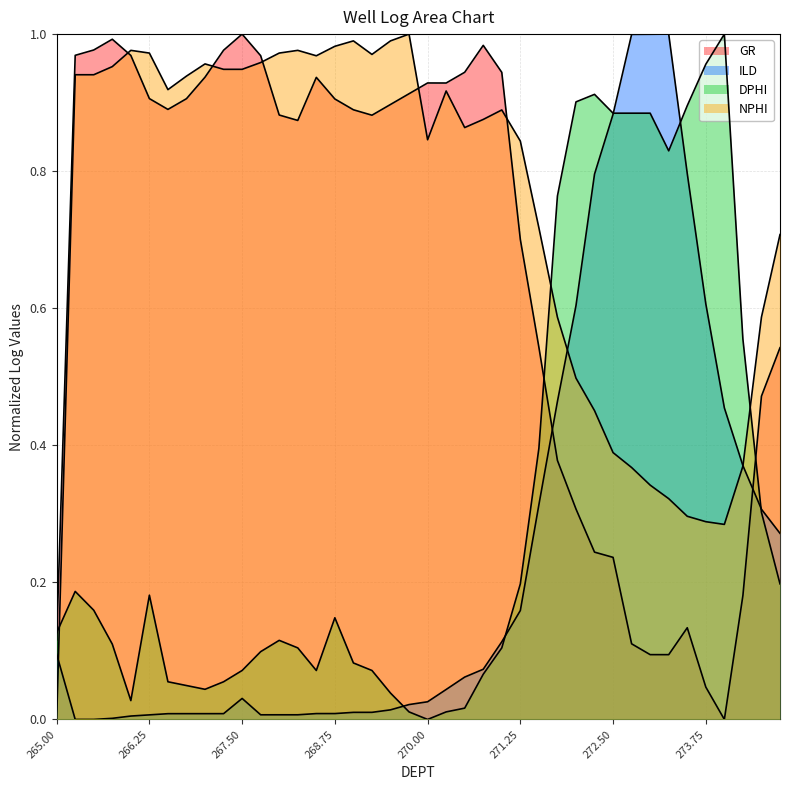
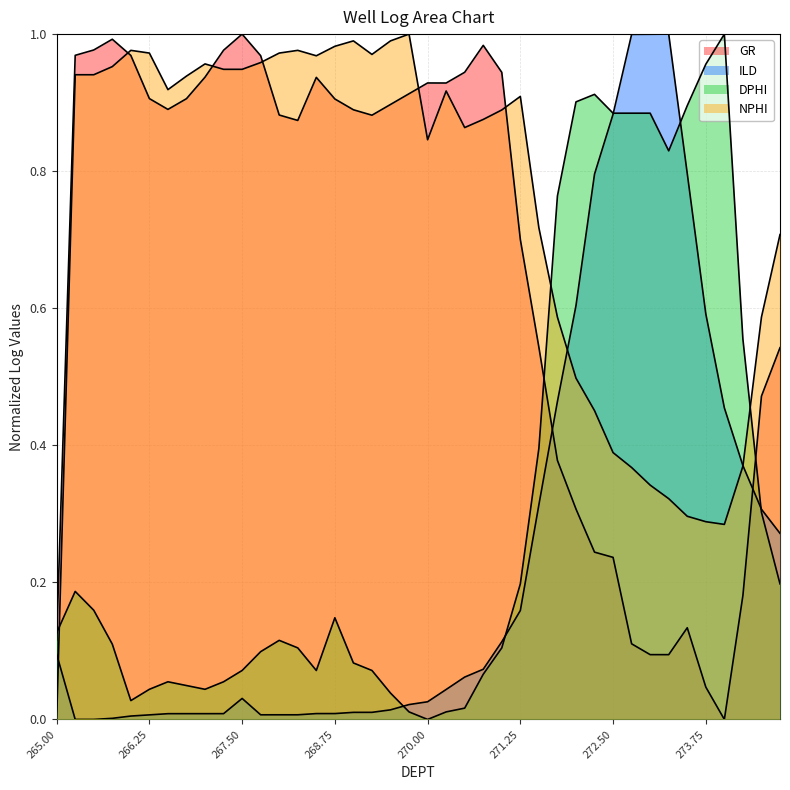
DPHI, 266.25: 0.18 -> 0.04
NPHI, 271.25: 0.84 -> 0.91
ILD, 273.75: 0.61 -> 0.59
